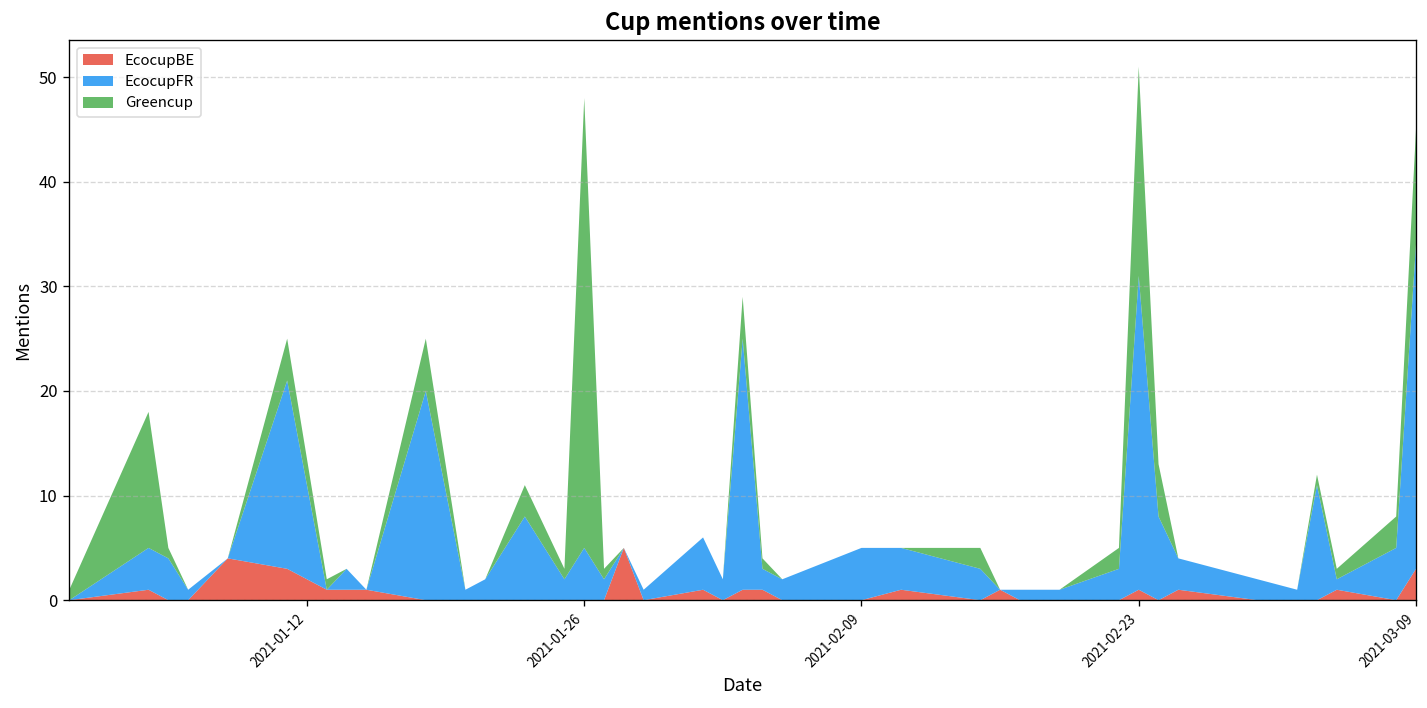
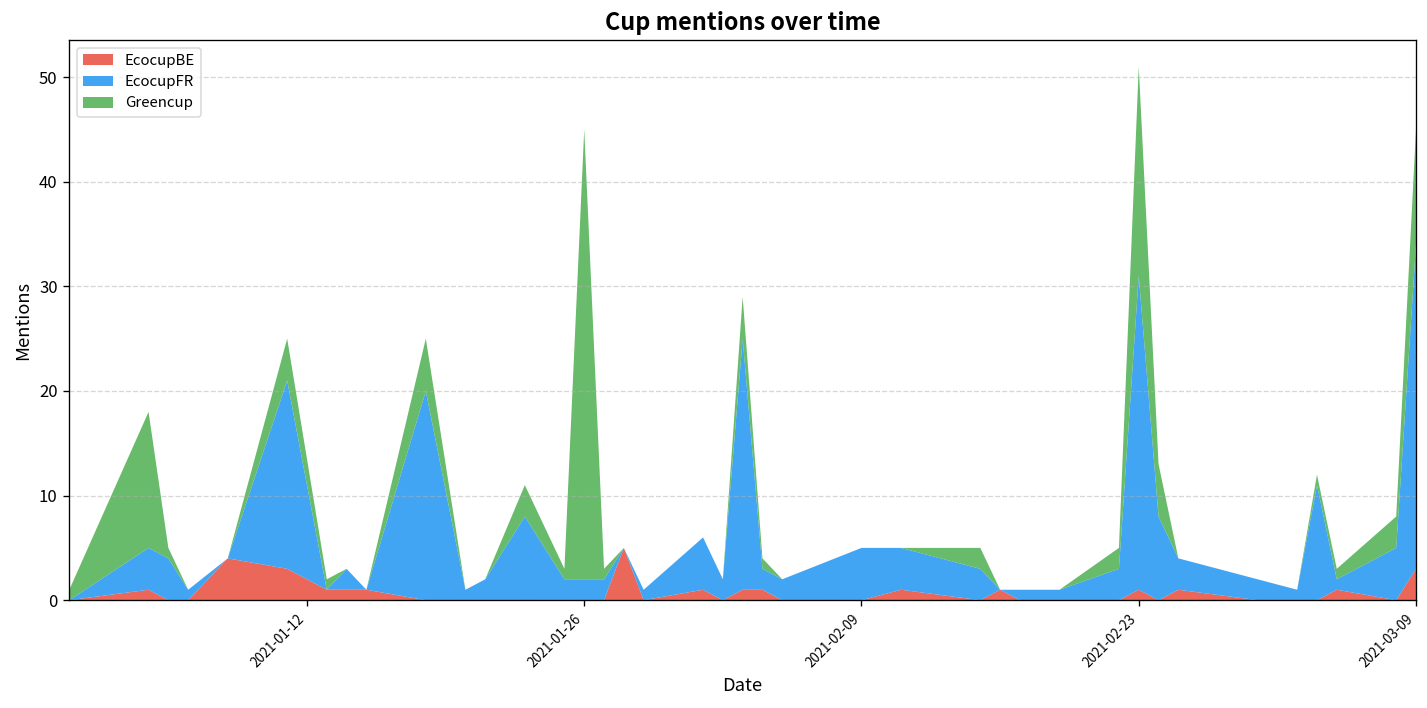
EcocupFR, 2021-01-26: 5 -> 2
